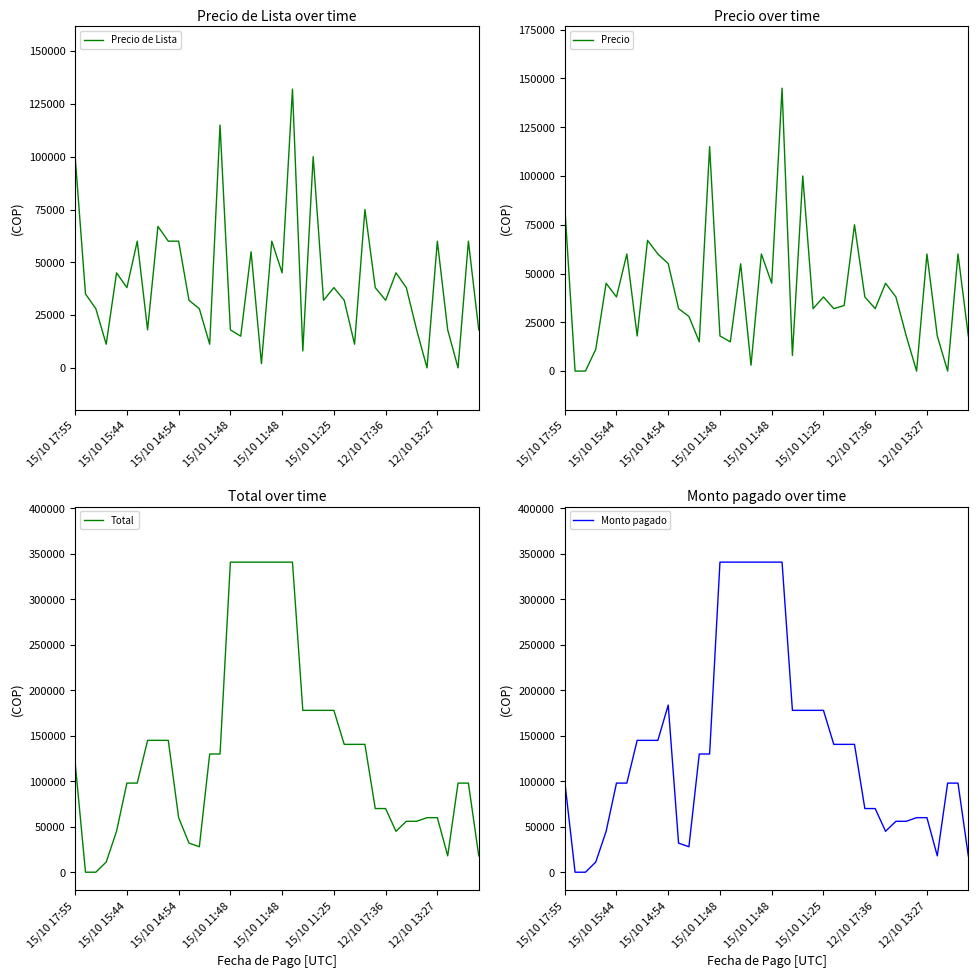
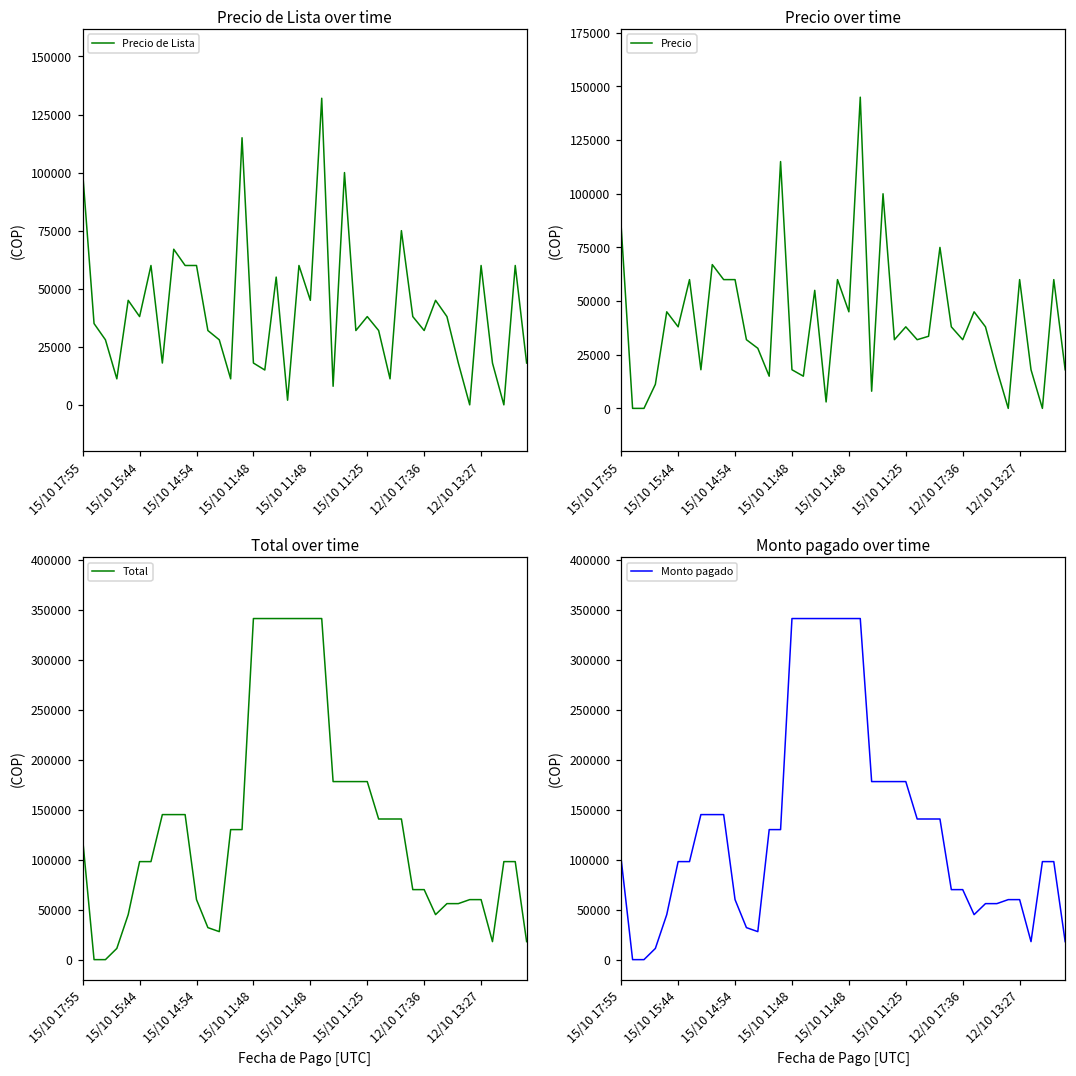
Precio over time, 15/10 14:54: 55000 -> 60000
Monto pagado over time, 15/10 14:54: 180000 -> 60000
